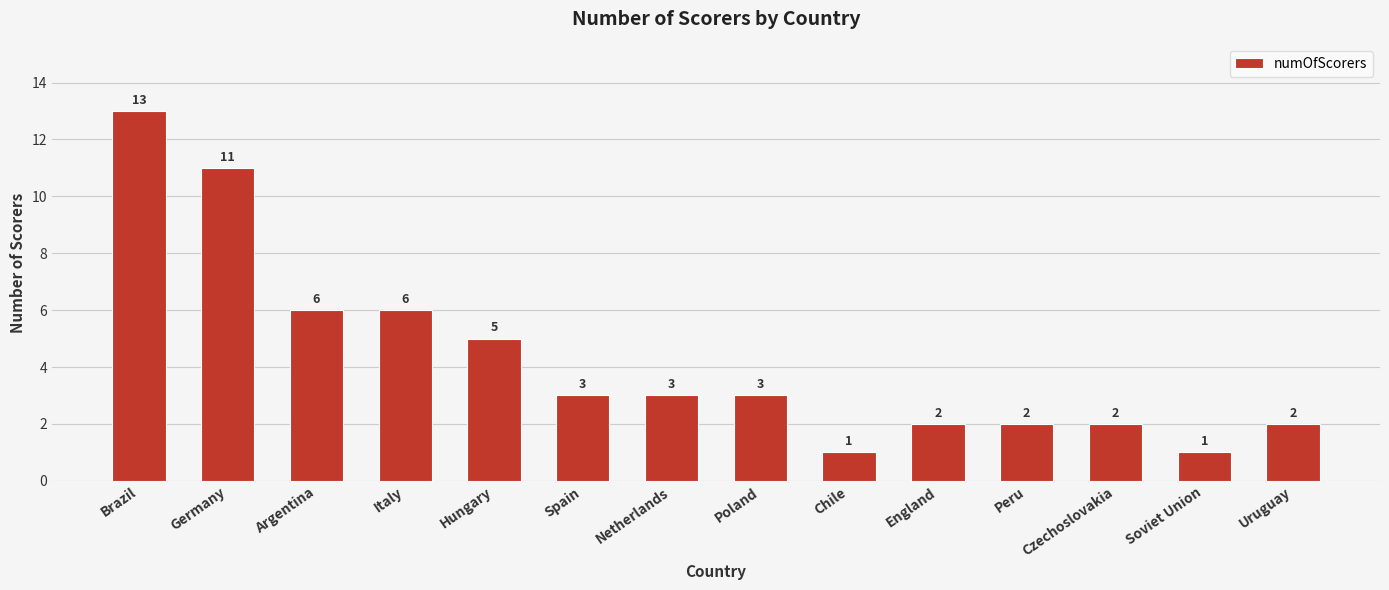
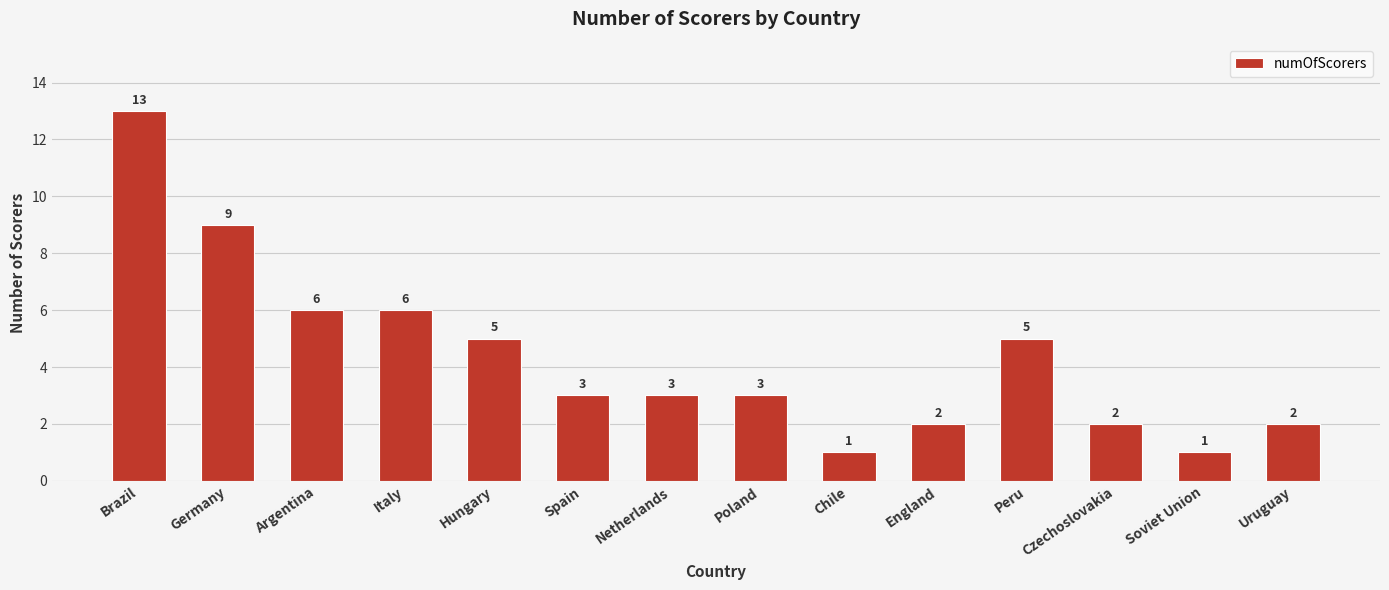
Germany: 11 -> 9
Peru: 2 -> 5
